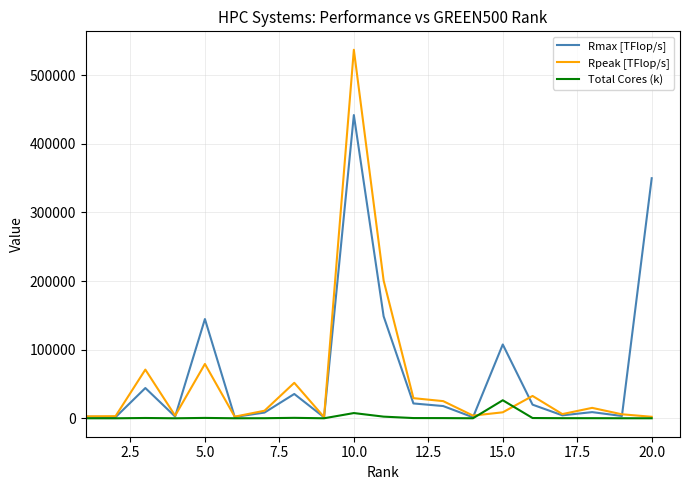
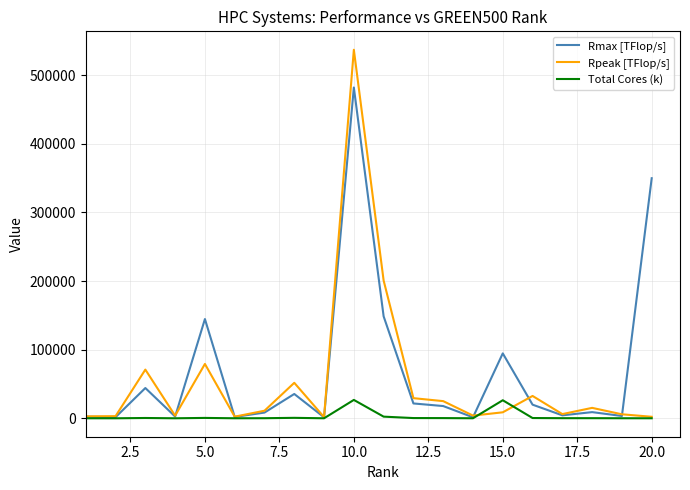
Rmax [TFlop/s], 10.0: 440000 -> 480000
Total Cores (k), 10.0: 10000 -> 30000
Rmax [TFlop/s], 15.0: 110000 -> 90000
